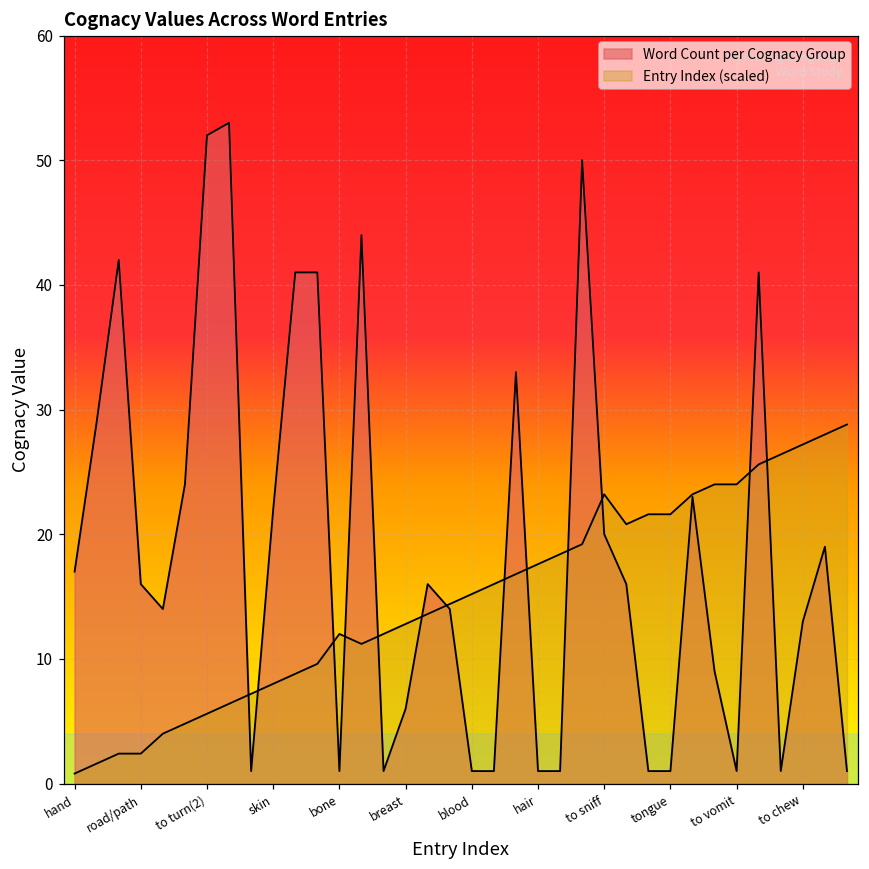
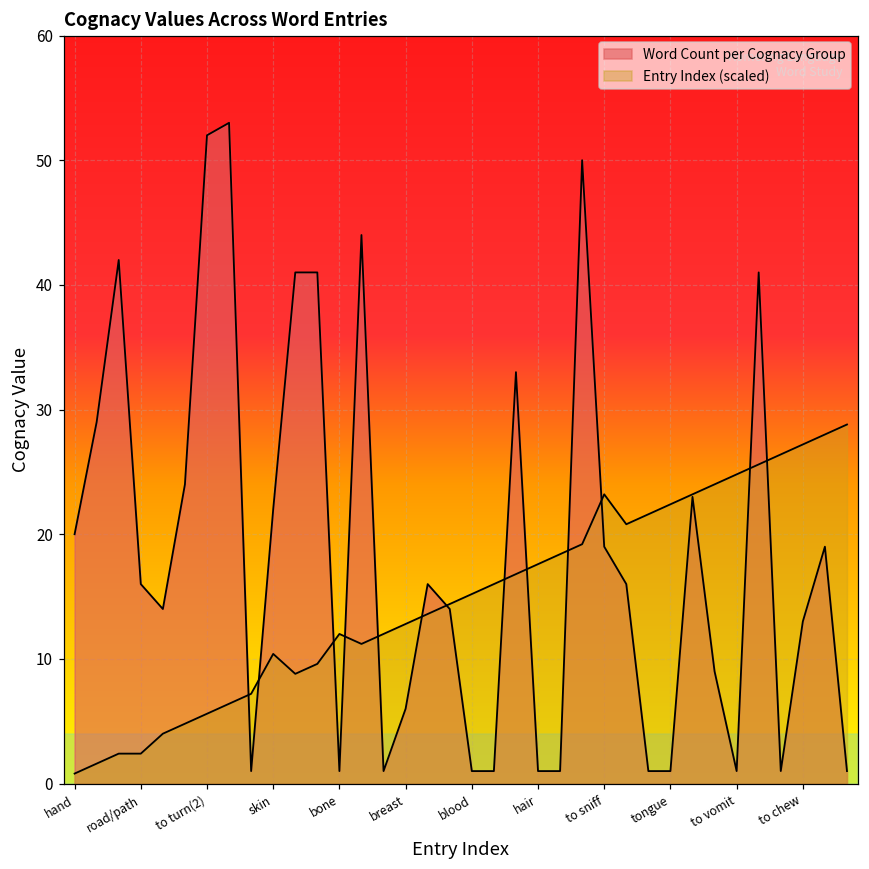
Word Count per Cognacy Group, hand: 17 -> 20
Entry Index (scaled), skin: 8.0 -> 10.4
Word Count per Cognacy Group, to sniff: 20 -> 19
Entry Index (scaled), tongue: 21.6 -> 22.4
Entry Index (scaled), to vomit: 24.0 -> 24.8
